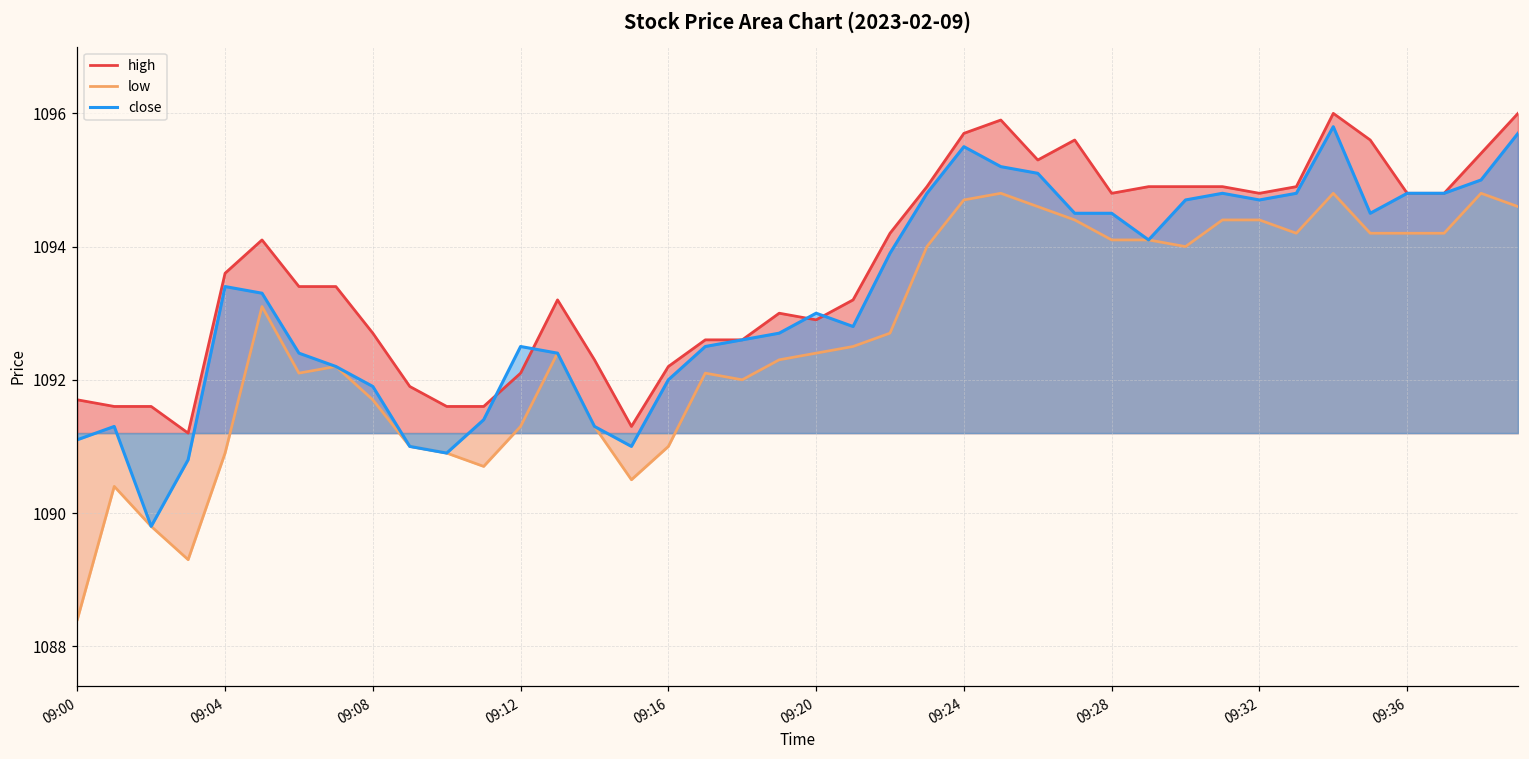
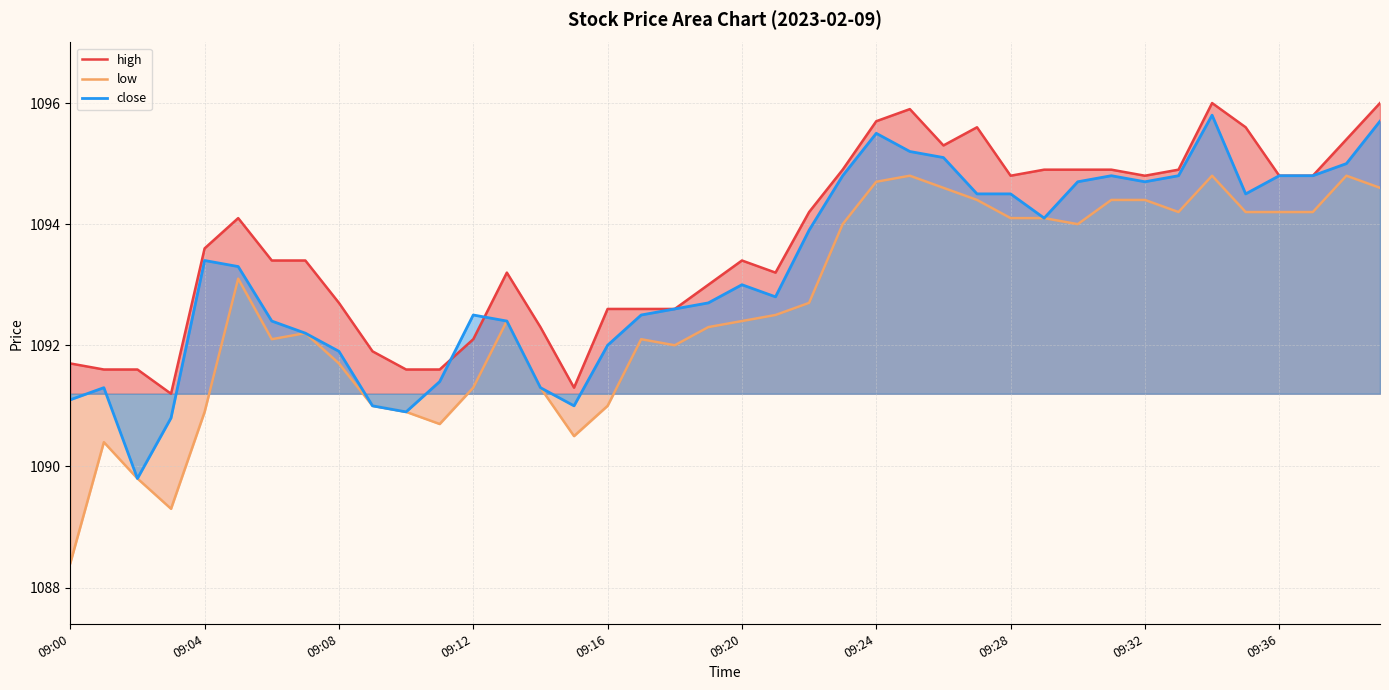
high, 09:16: 1092.2 -> 1092.6
high, 09:20: 1092.9 -> 1093.4
